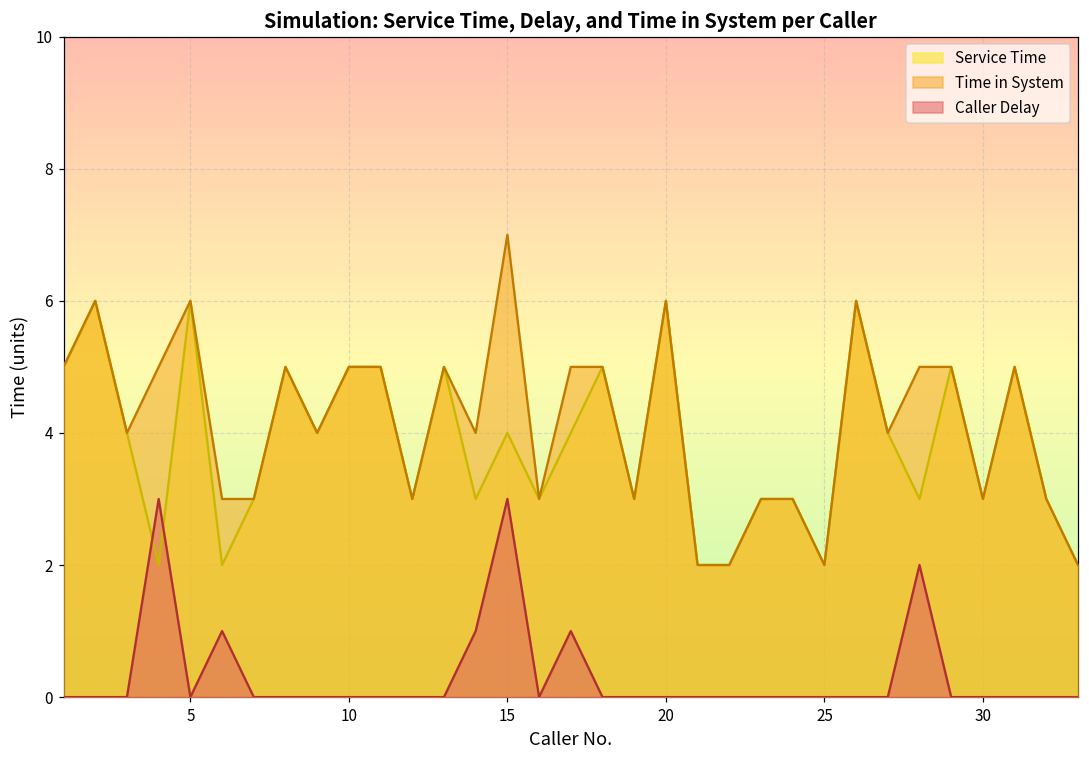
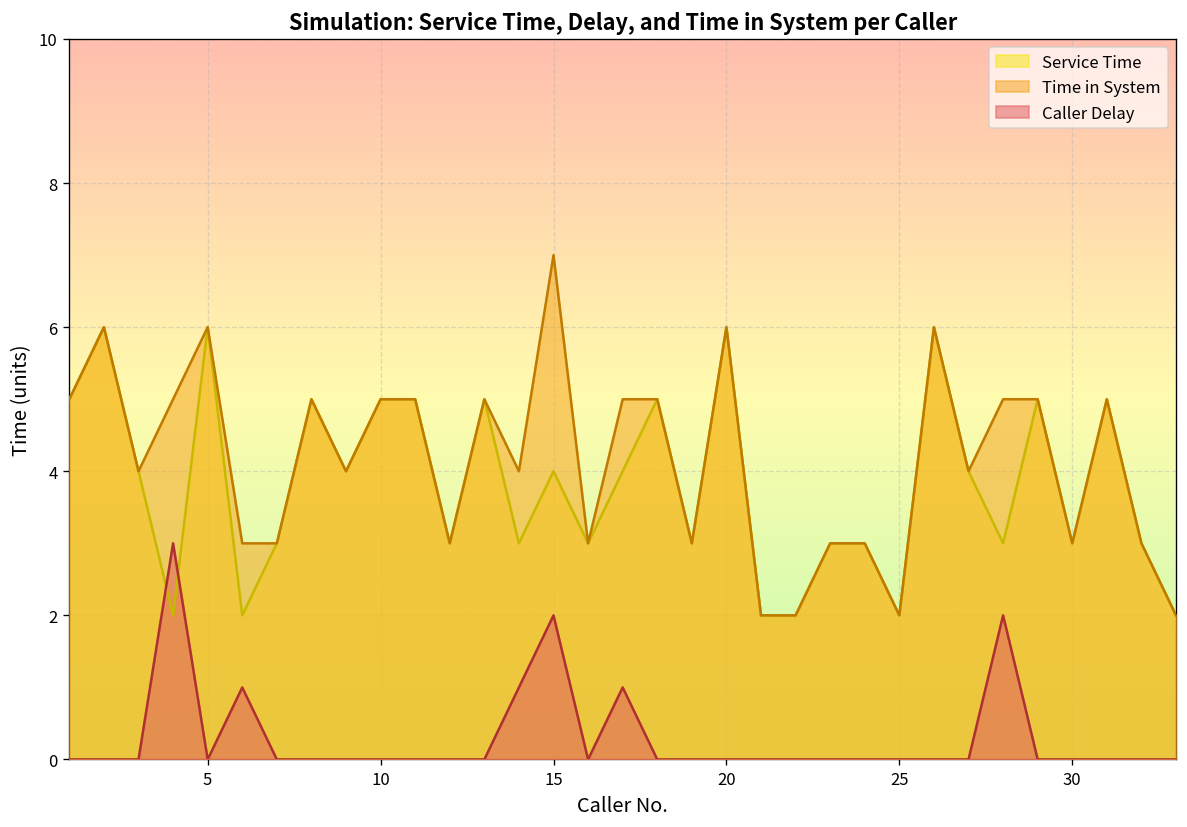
Caller Delay, 15: 3 -> 2
